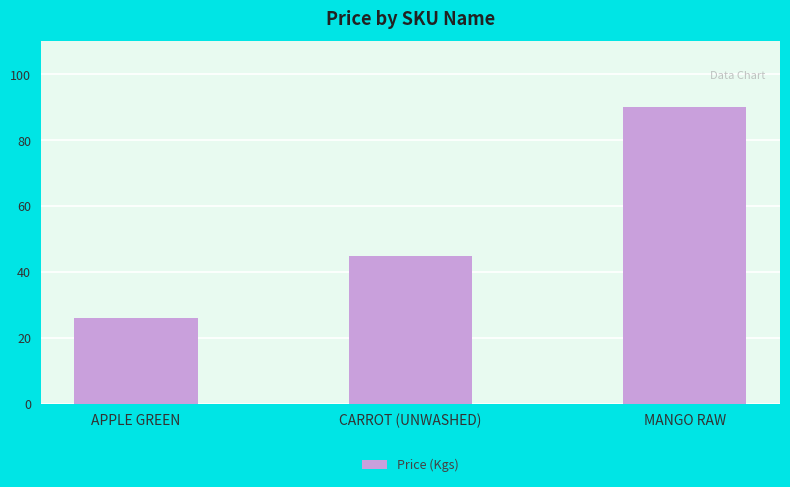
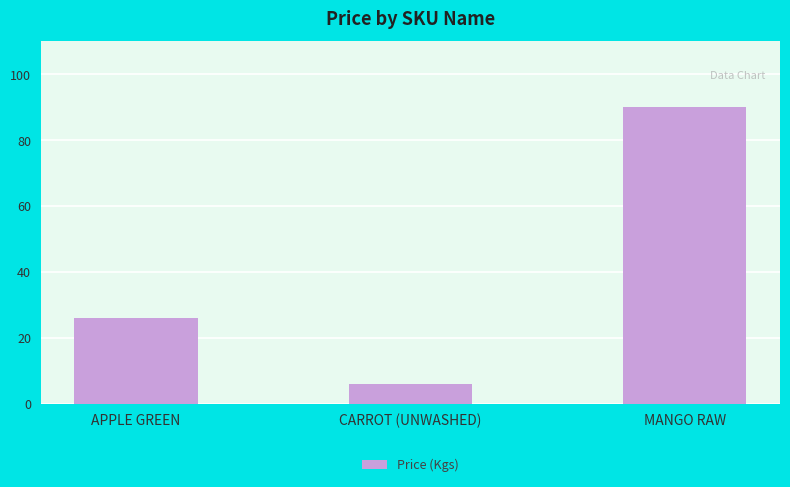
CARROT (UNWASHED): 45 -> 6
